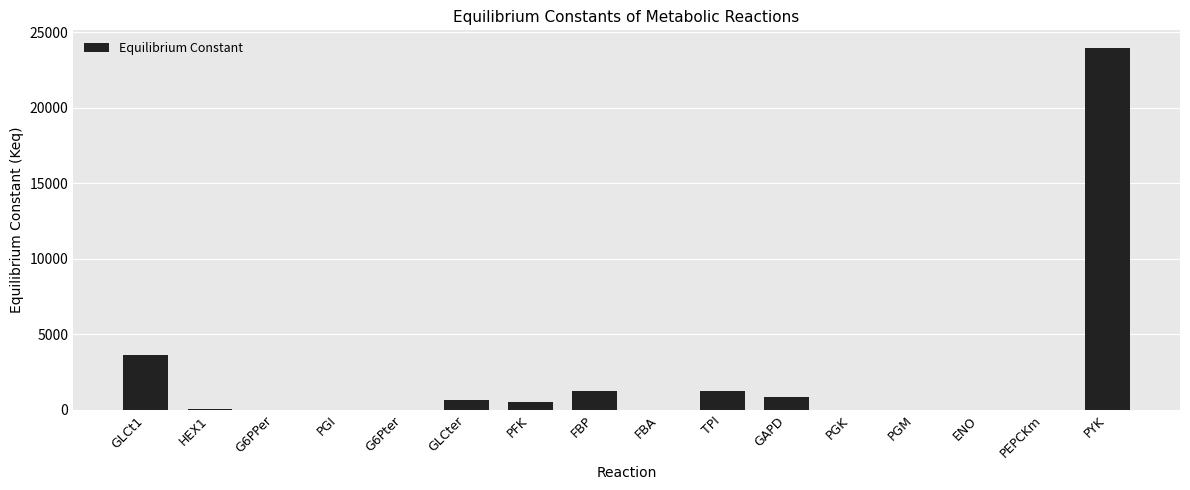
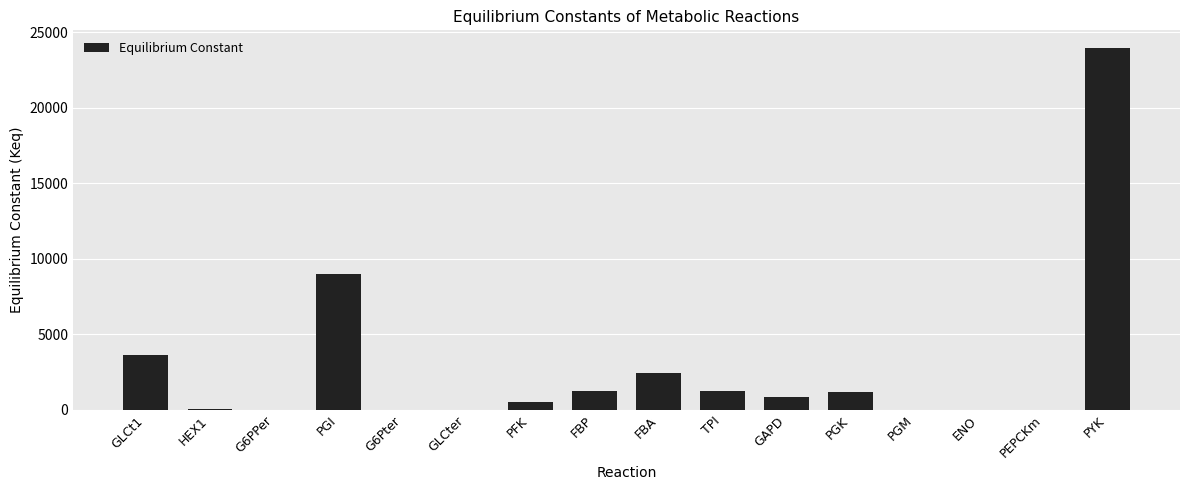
PGI: 0 -> 9000
GLCter: 600 -> 0
FBA: 0 -> 2400
PGK: 0 -> 1200
